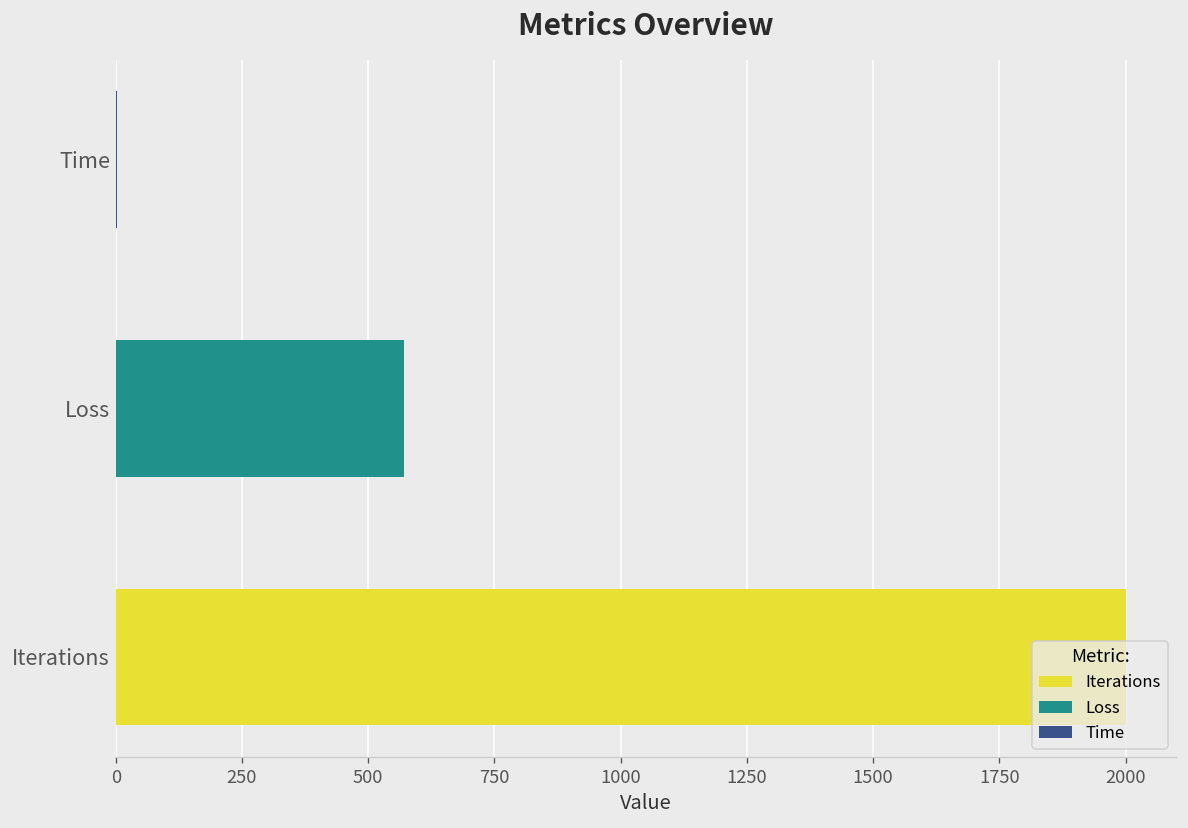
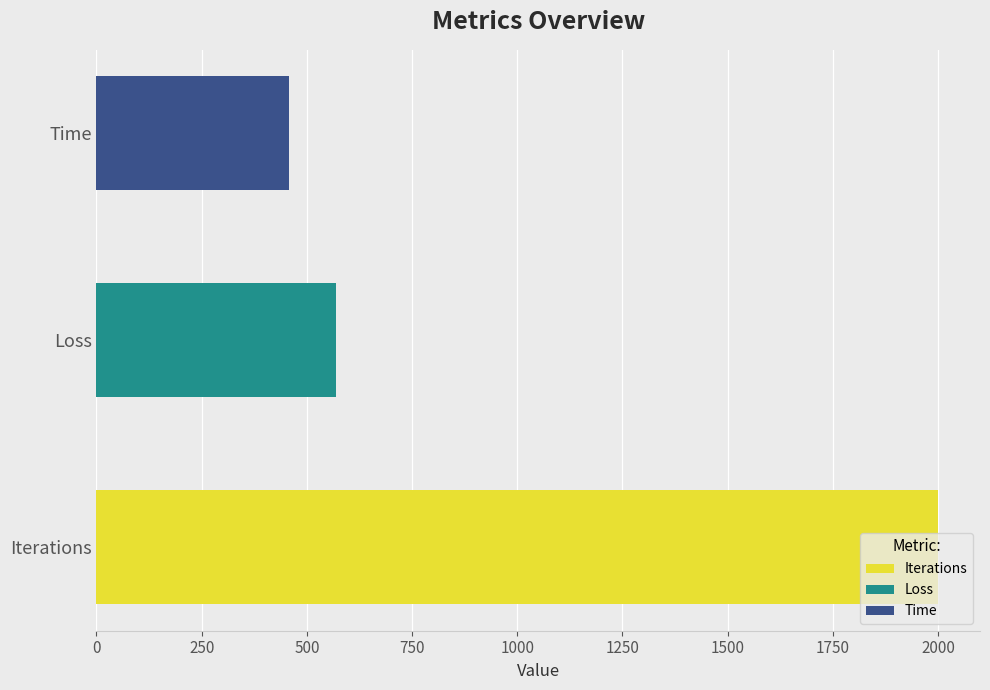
Time: 0 -> 460
